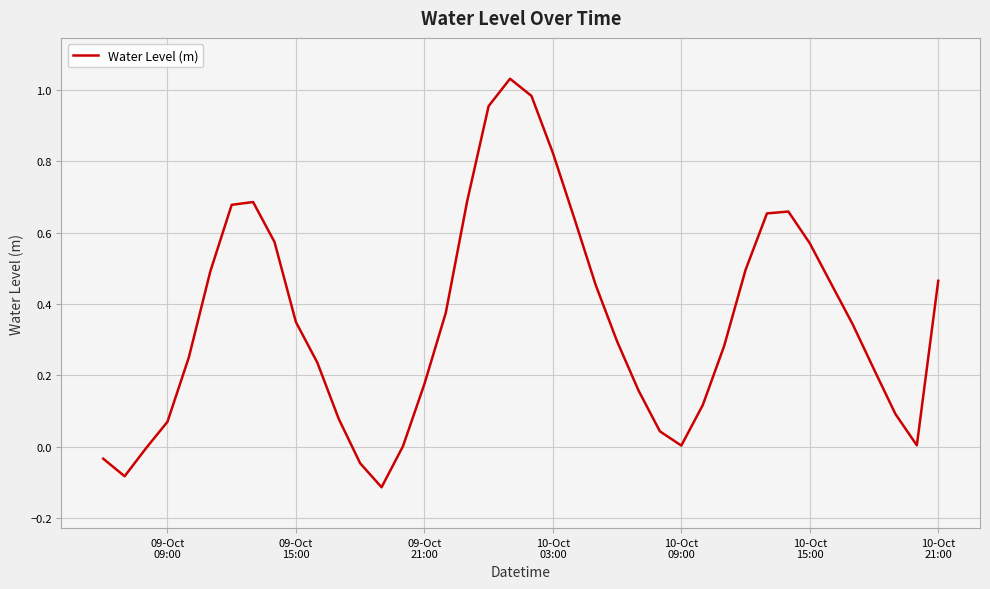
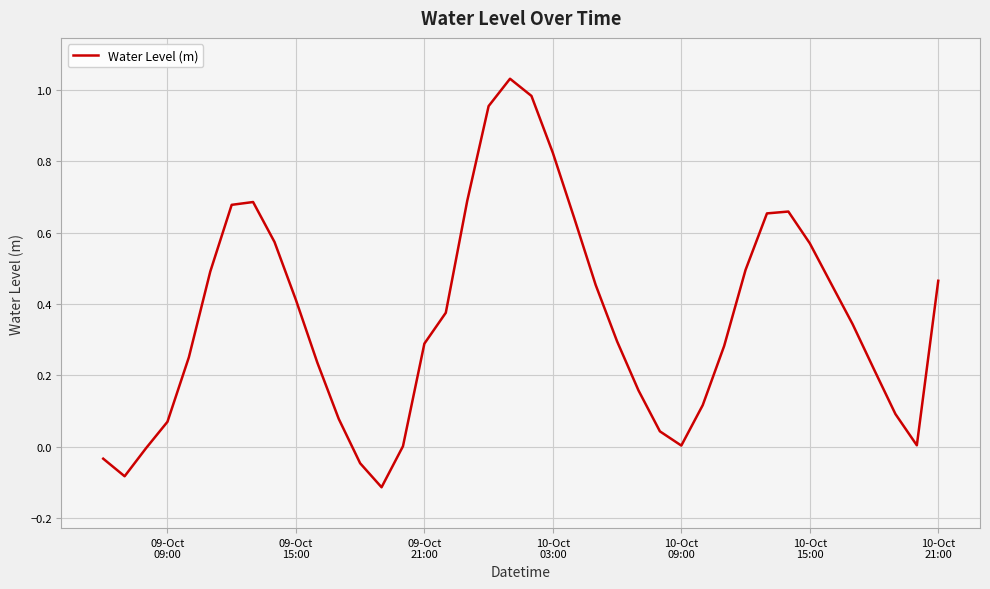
09-Oct 15:00: 0.35 -> 0.41
09-Oct 21:00: 0.18 -> 0.29
